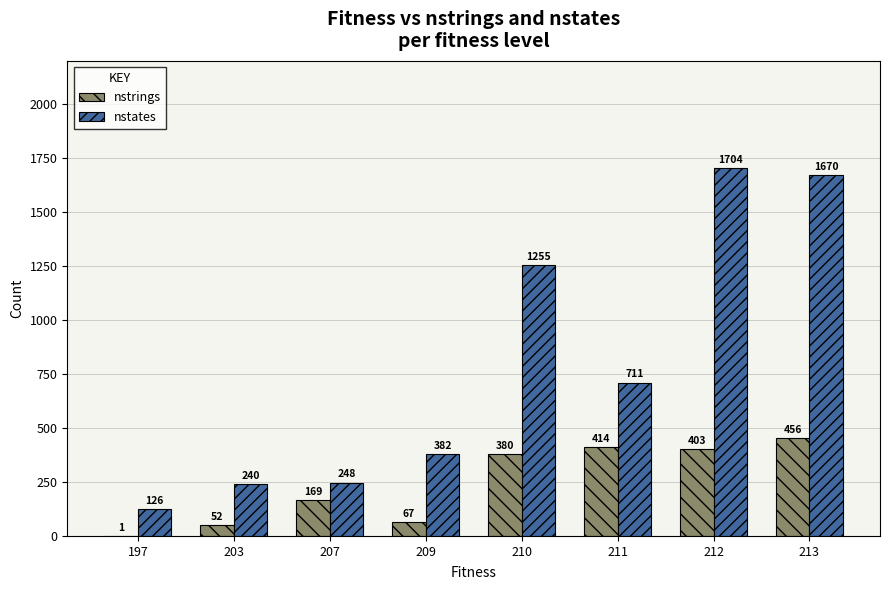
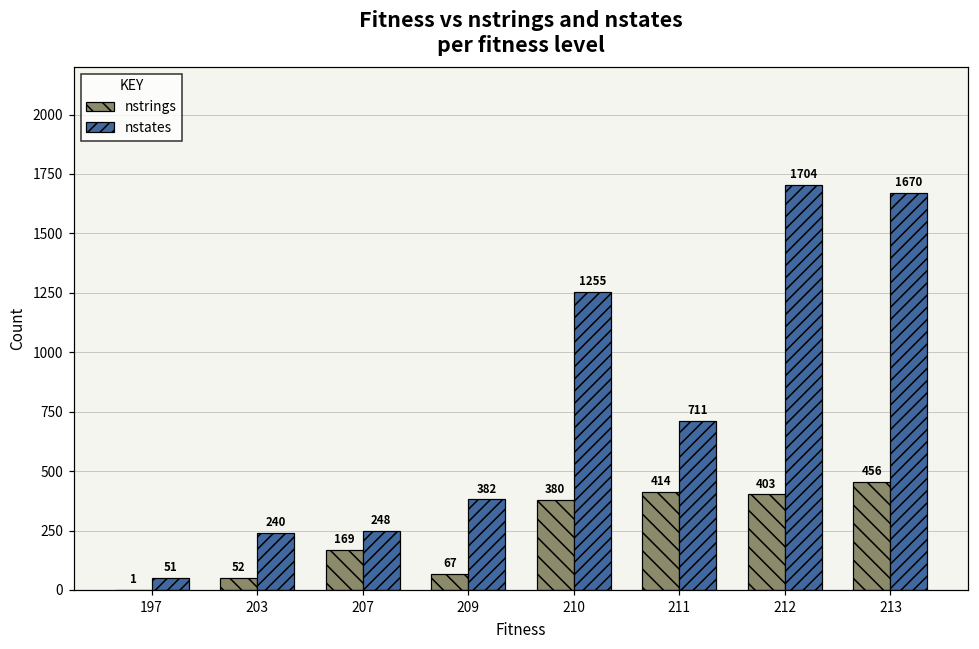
nstates, 197: 126 -> 51
